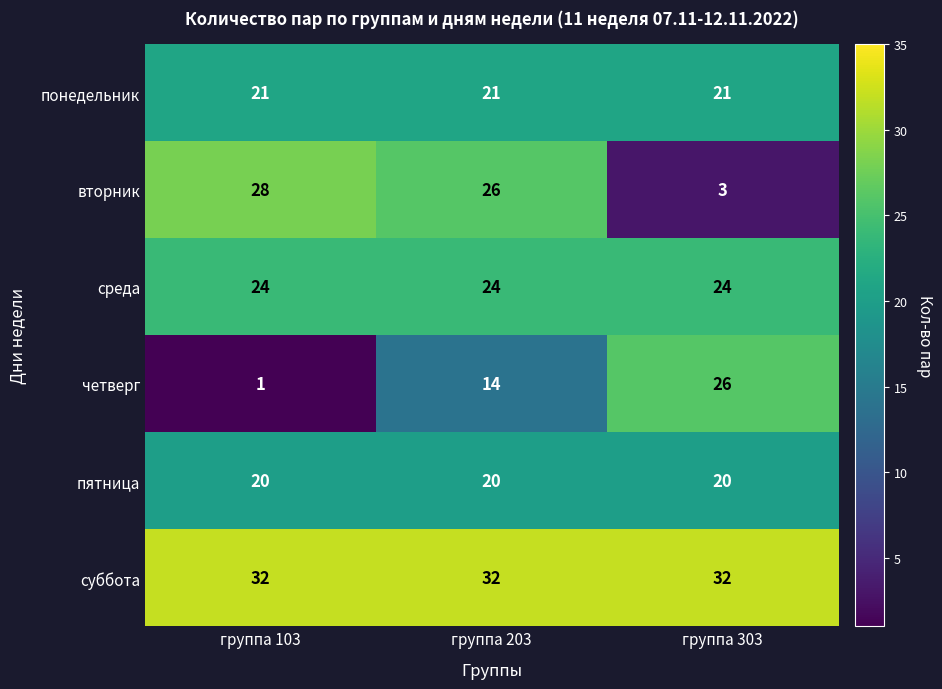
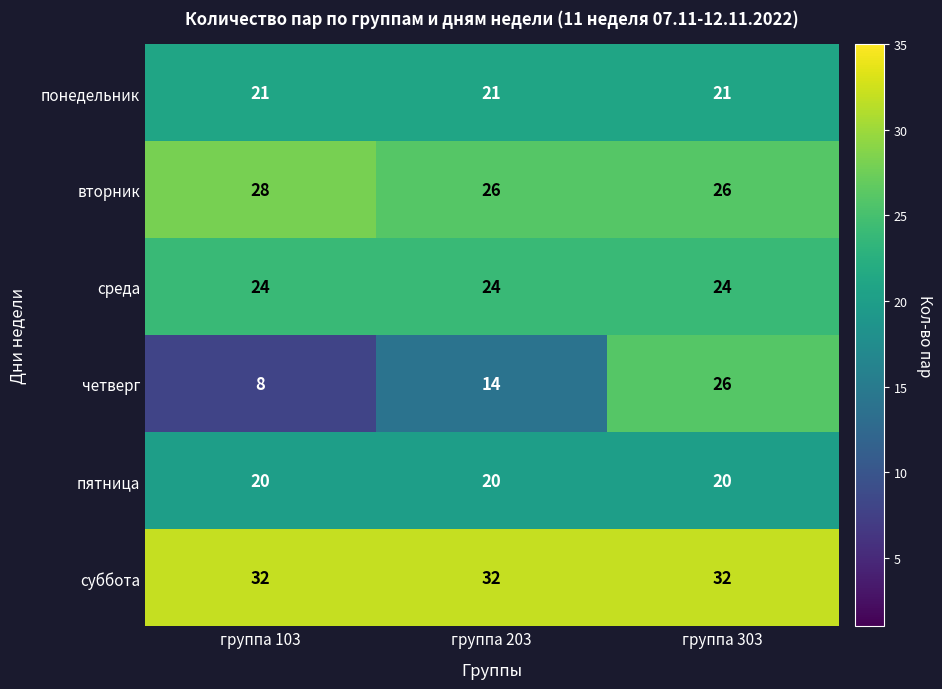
вторник, группа 303: 3 -> 26
четверг, группа 103: 1 -> 8
